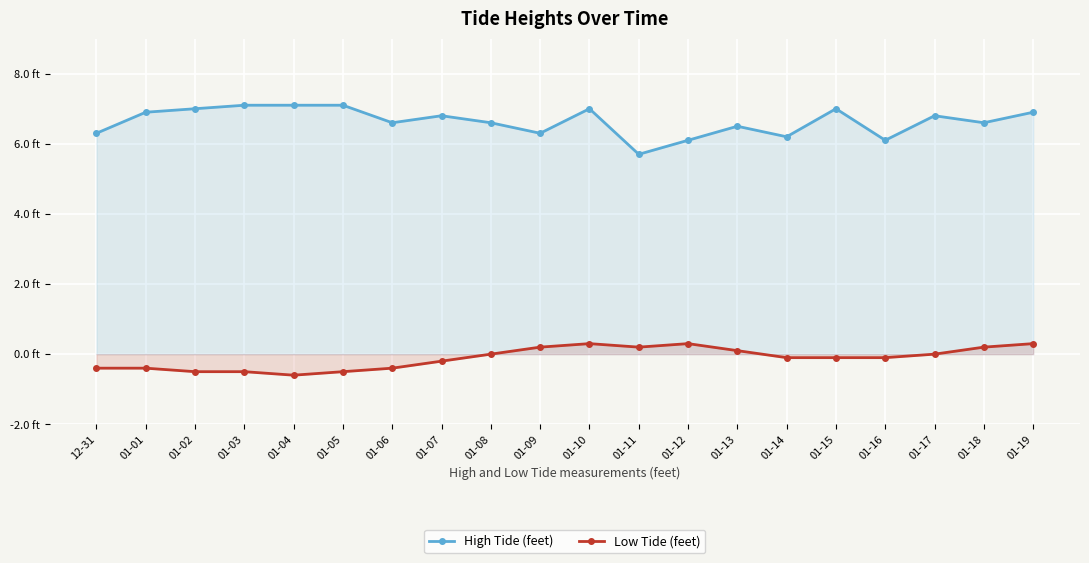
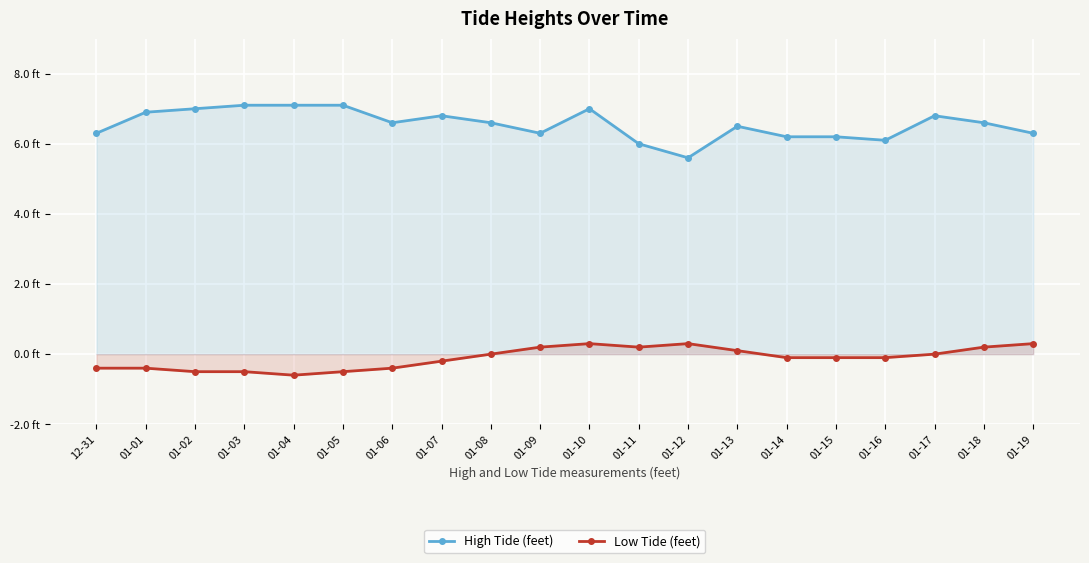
High Tide (feet), 01-11: 5.7 ft -> 6.0 ft
High Tide (feet), 01-12: 6.1 ft -> 5.6 ft
High Tide (feet), 01-15: 7.0 ft -> 6.2 ft
High Tide (feet), 01-19: 6.9 ft -> 6.3 ft
